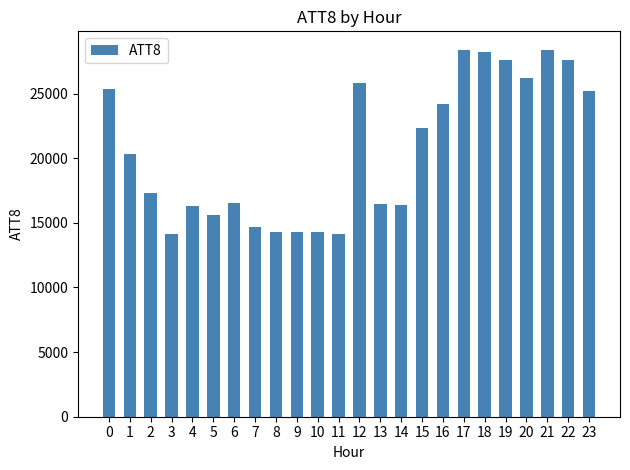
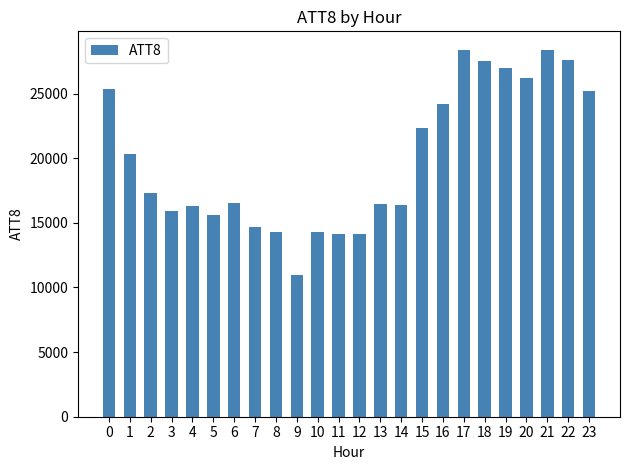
3: 14100 -> 15900
9: 14300 -> 10900
12: 25800 -> 14100
18: 28200 -> 27500
19: 27600 -> 27000
